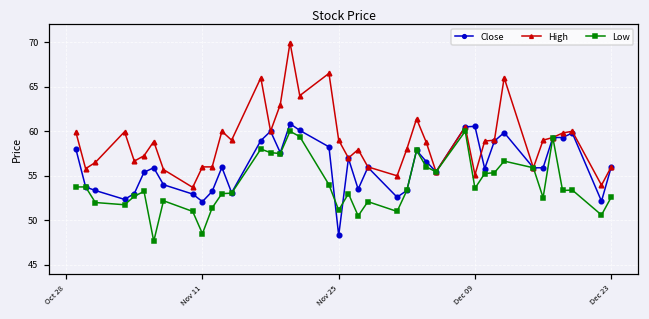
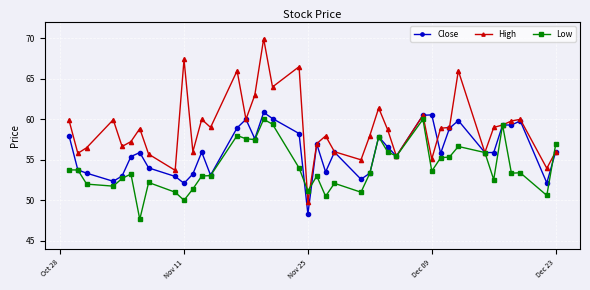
High, Nov 11: 56 -> 67
Low, Nov 11: 49 -> 50
High, Nov 25: 59 -> 50
Low, Dec 23: 53 -> 57
